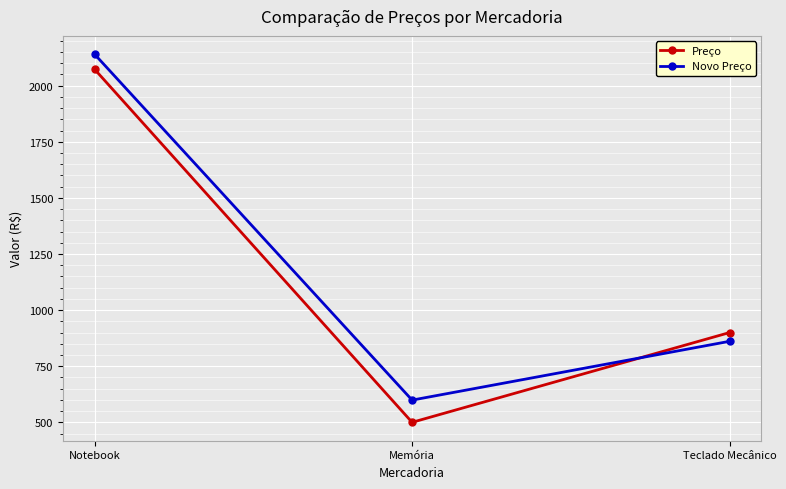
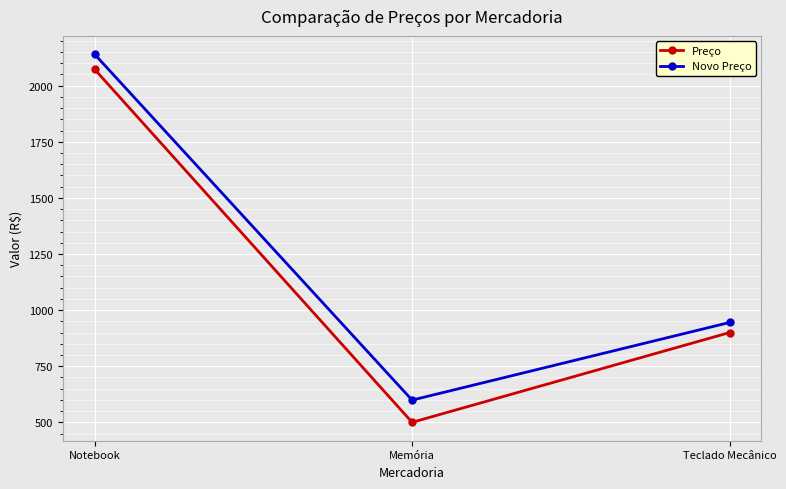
Novo Preço, Teclado Mecânico: 860 -> 950
